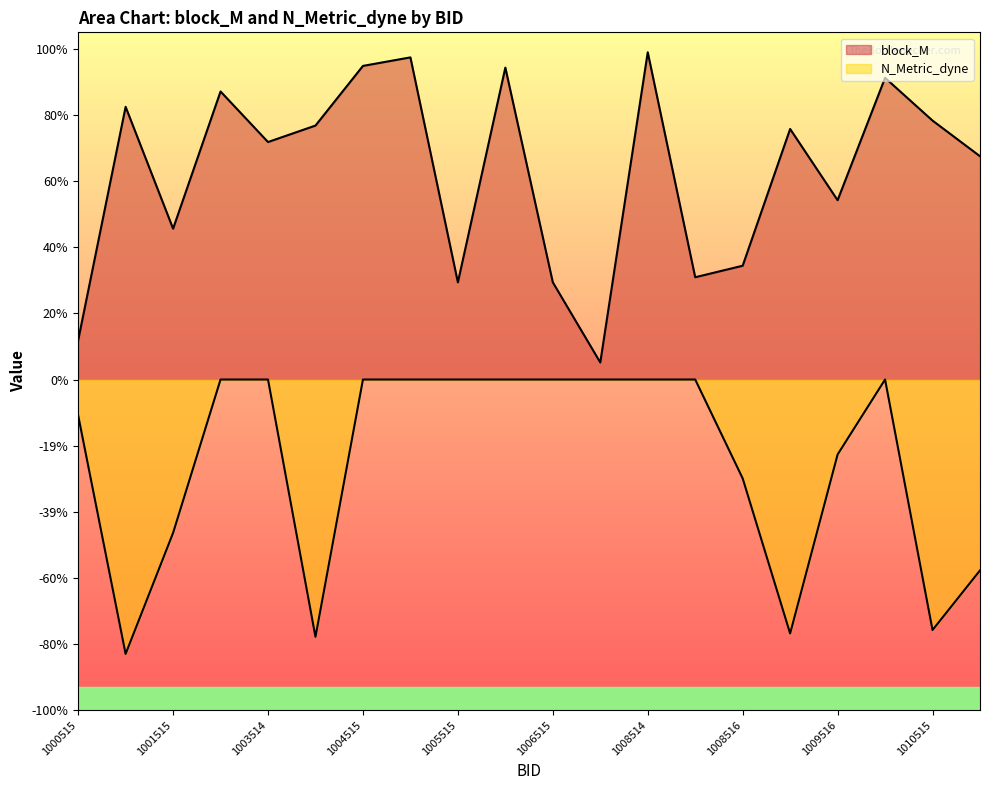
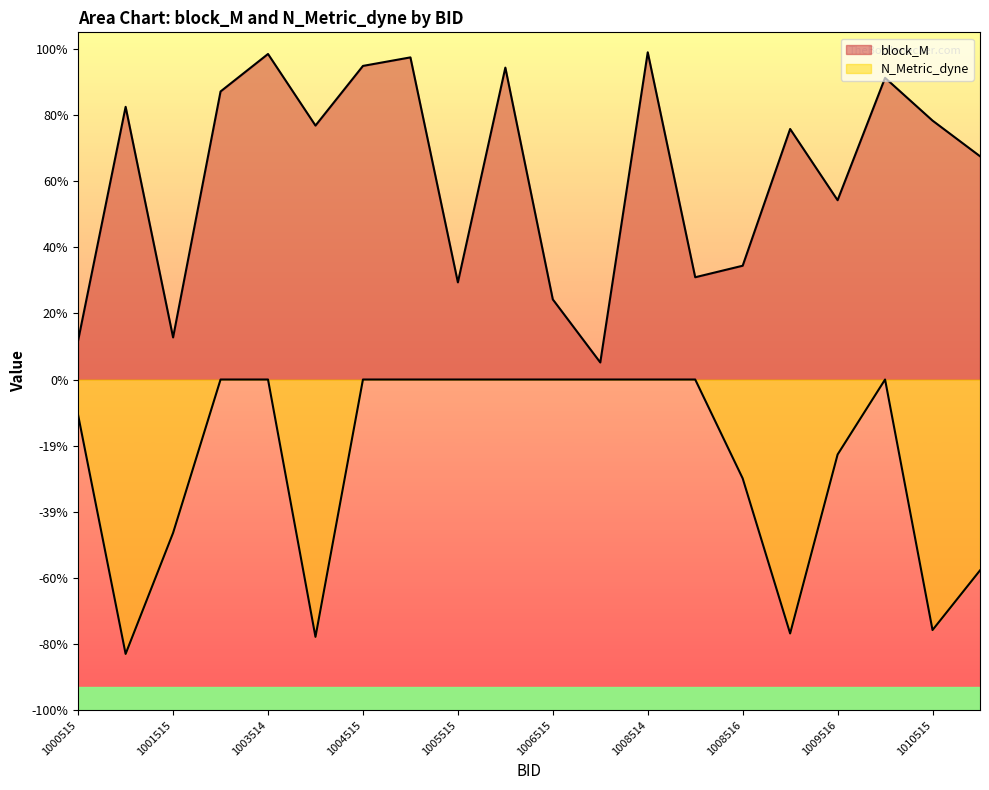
block_M, 1001515: 46% -> 13%
block_M, 1003514: 72% -> 98%
block_M, 1006515: 29% -> 24%
